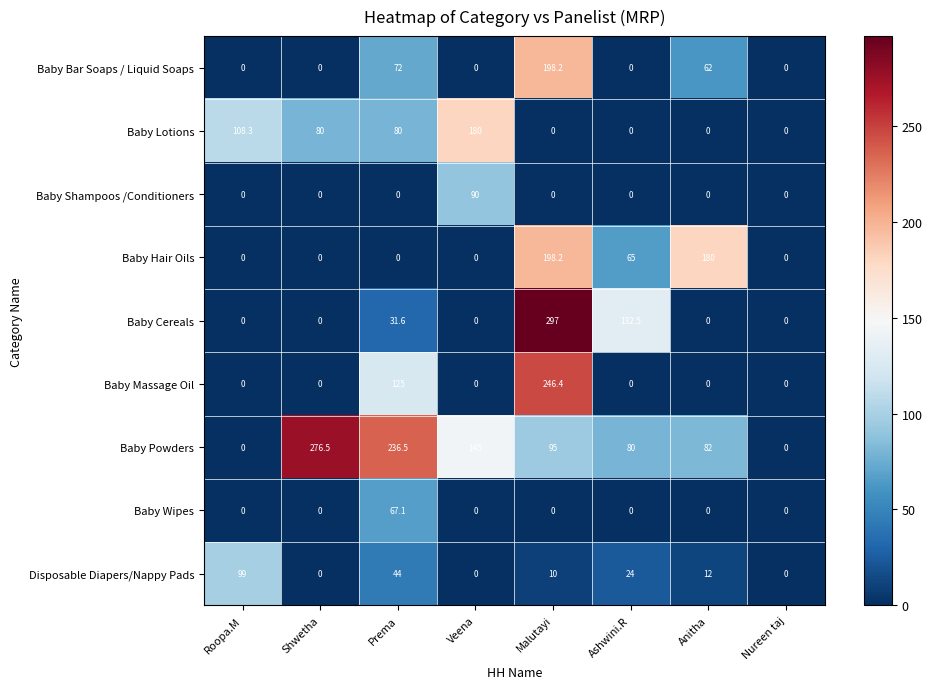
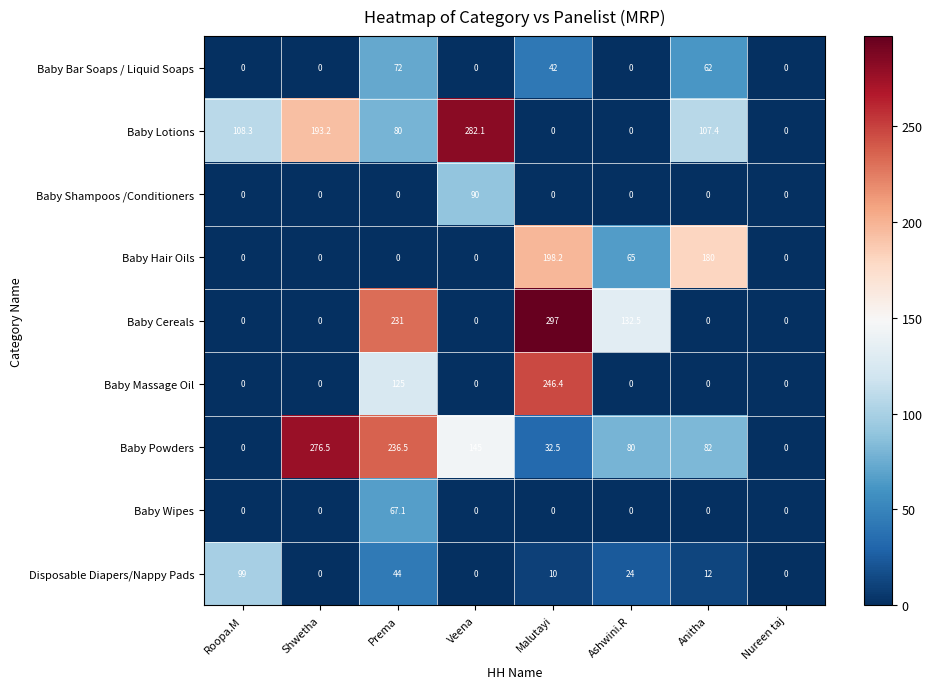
Baby Bar Soaps / Liquid Soaps, Malutayi: 198.2 -> 42
Baby Lotions, Shwetha: 80 -> 193.2
Baby Lotions, Veena: 180 -> 282.1
Baby Lotions, Anitha: 0 -> 107.4
Baby Cereals, Prema: 31.6 -> 231
Baby Powders, Malutayi: 95 -> 32.5
